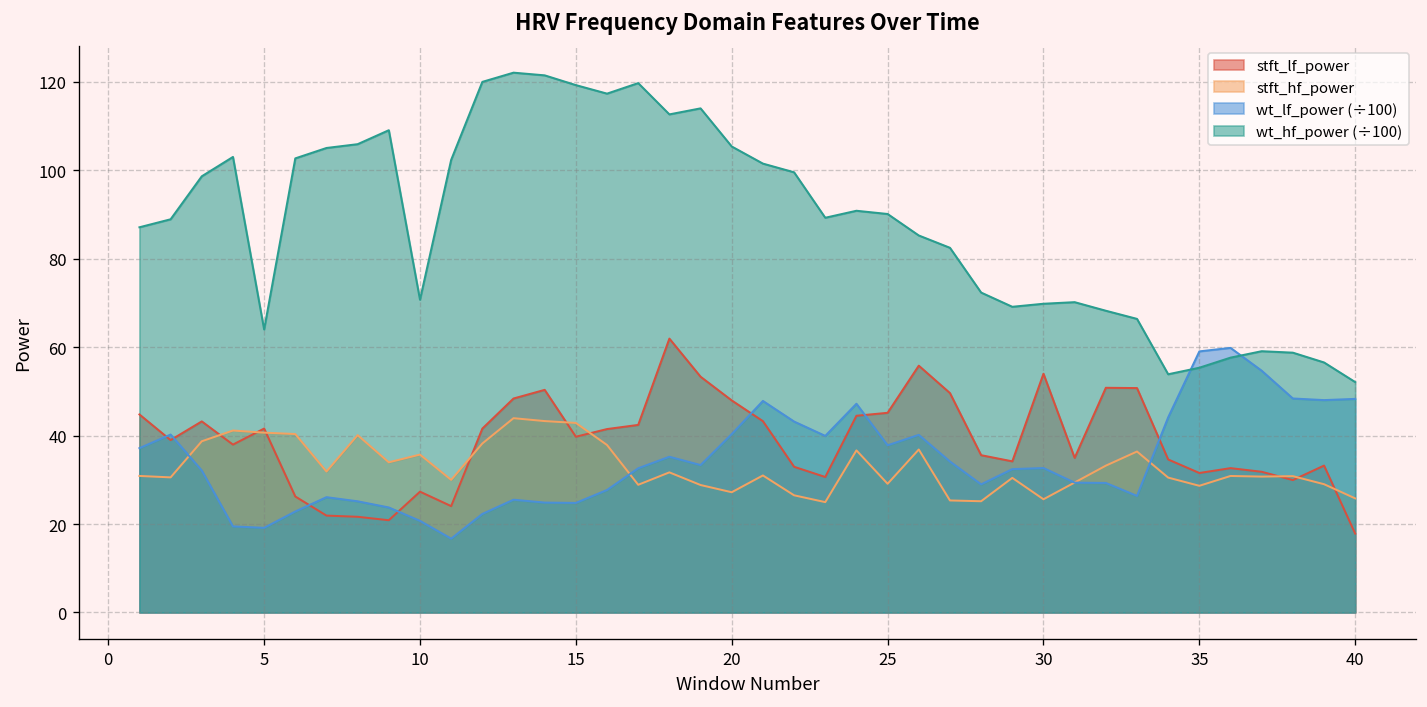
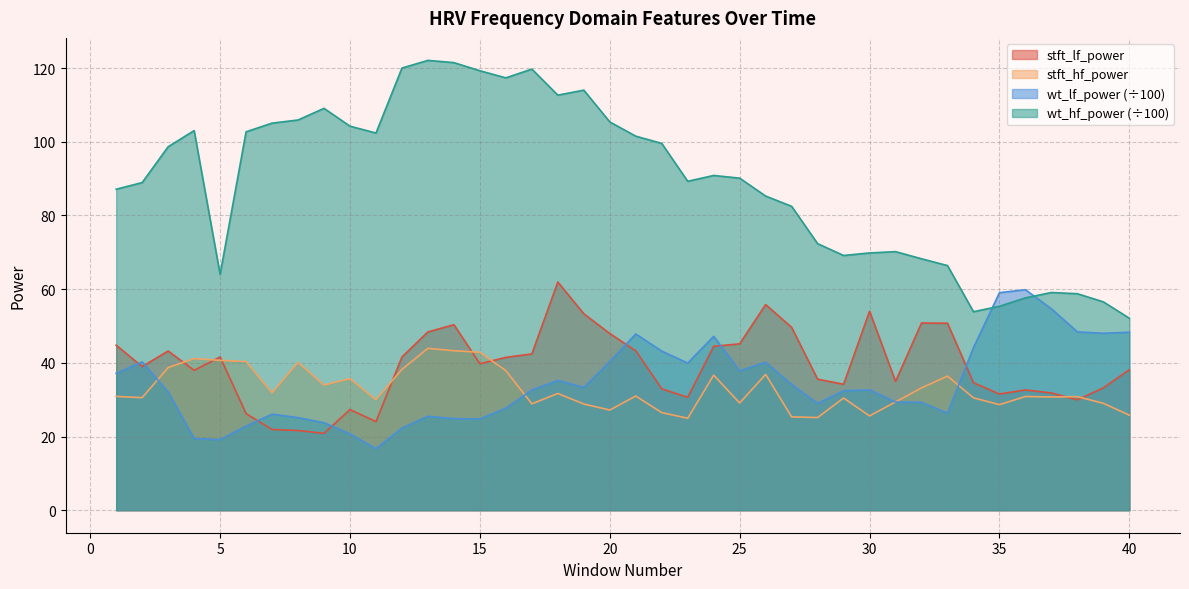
wt_hf_power (÷100), 10: 71 -> 104
stft_lf_power, 40: 18 -> 38
